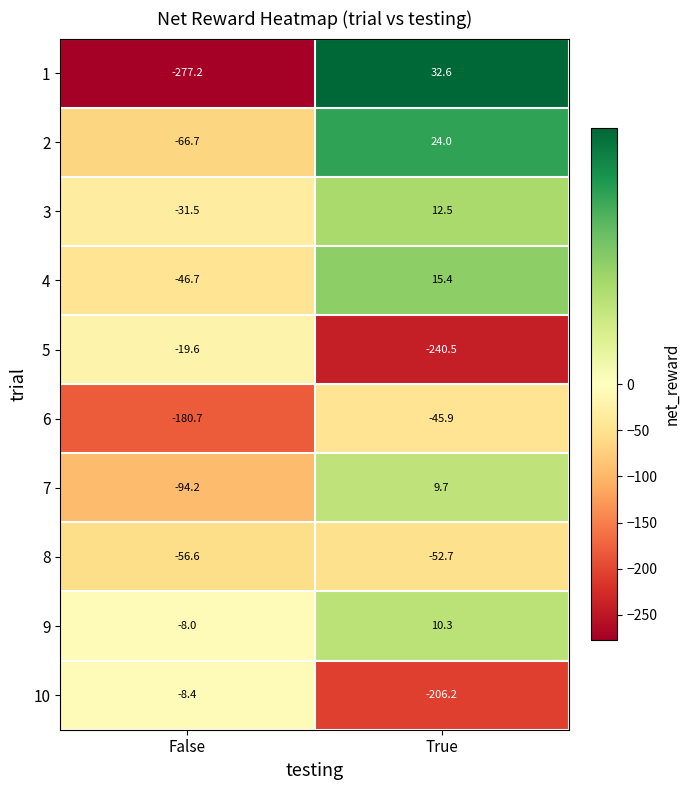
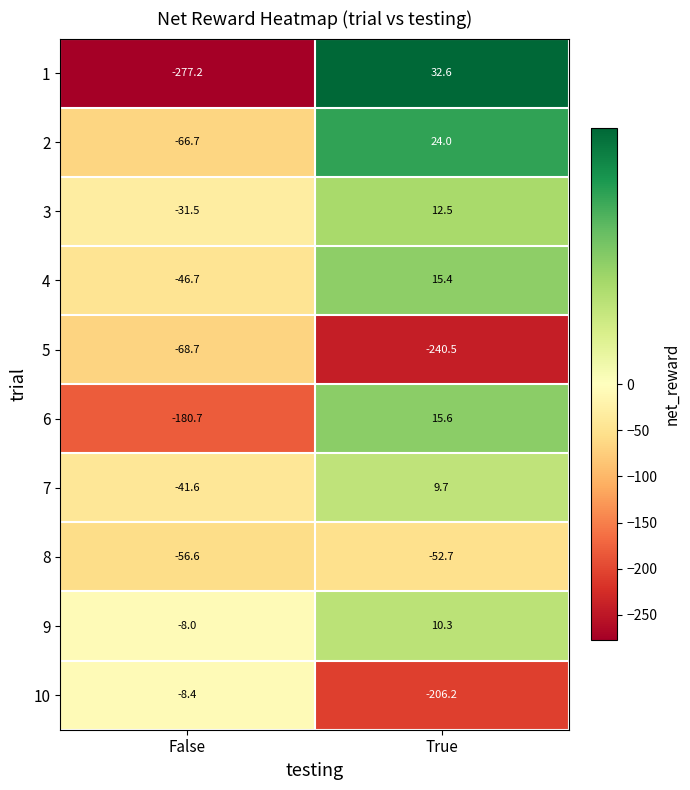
5, False: -19.6 -> -68.7
6, True: -45.9 -> 15.6
7, False: -94.2 -> -41.6
